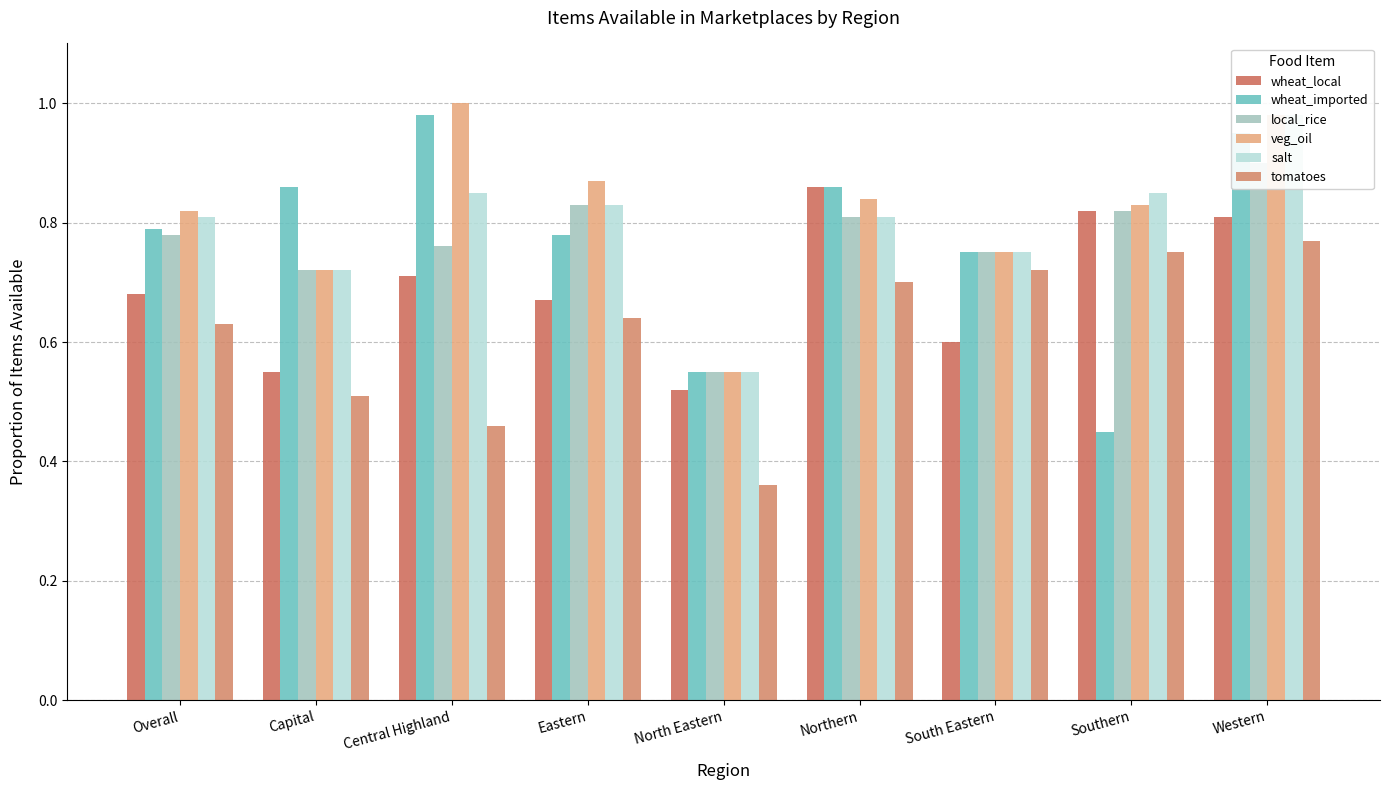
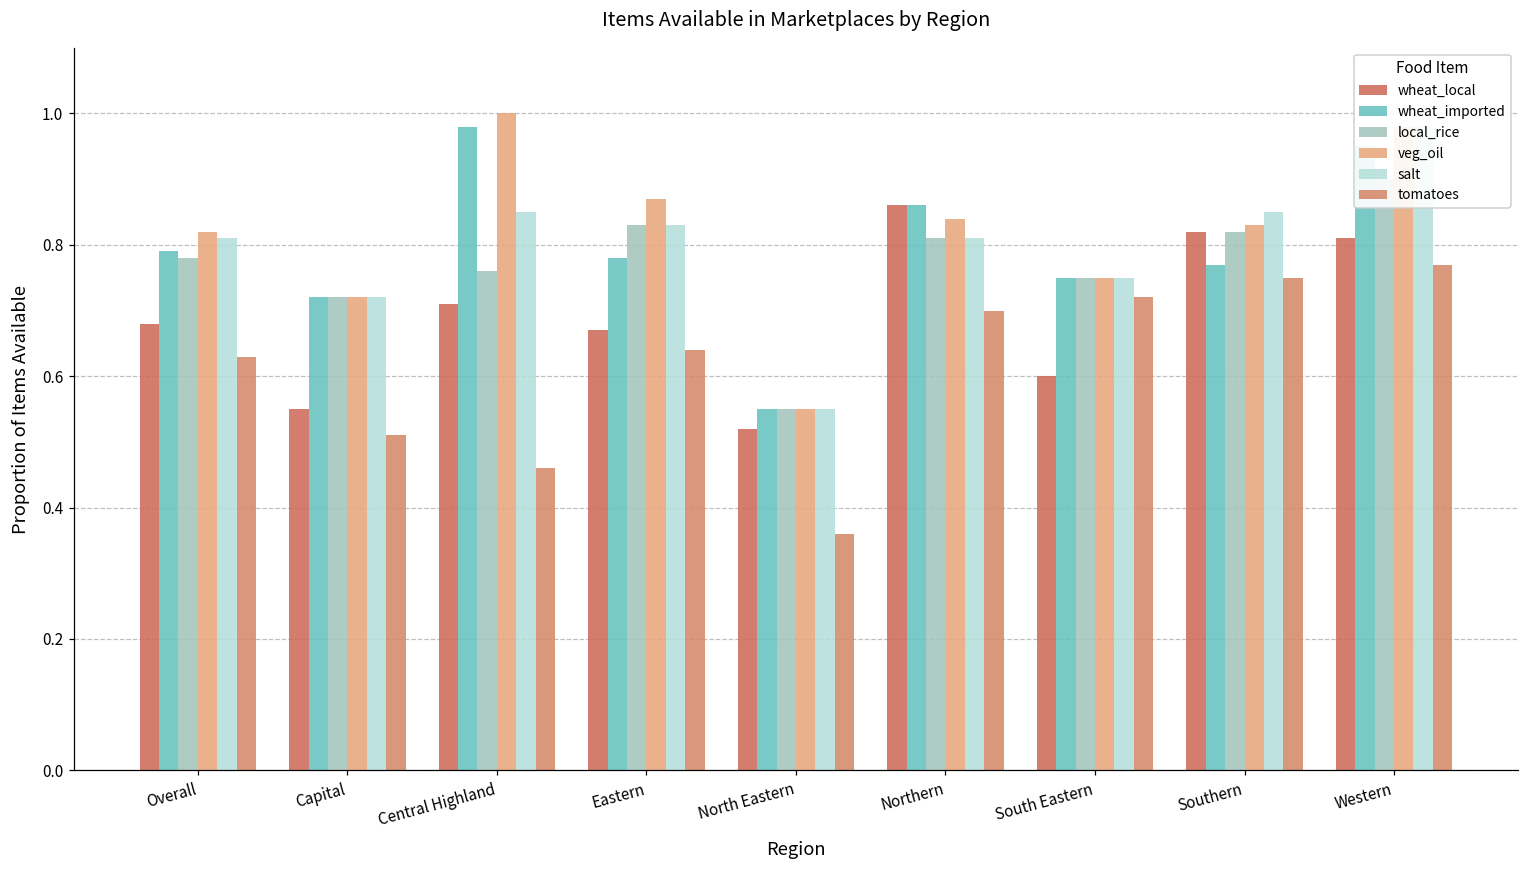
wheat_imported, Capital: 0.86 -> 0.72
wheat_imported, Southern: 0.45 -> 0.77
